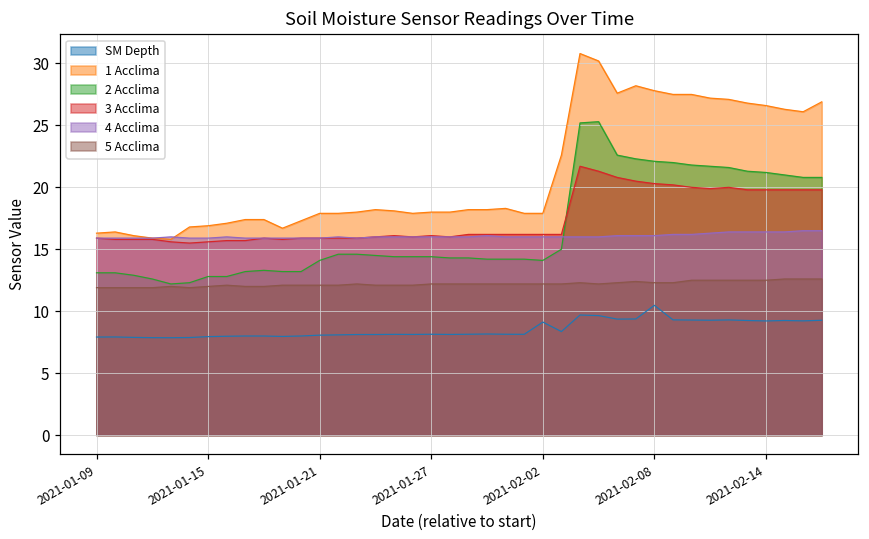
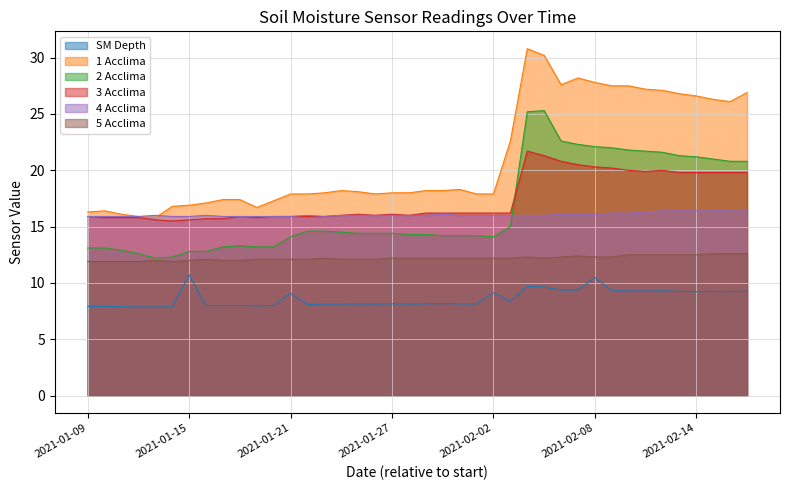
SM Depth, 2021-01-15: 7.9 -> 10.7
SM Depth, 2021-01-21: 8.1 -> 9.1
